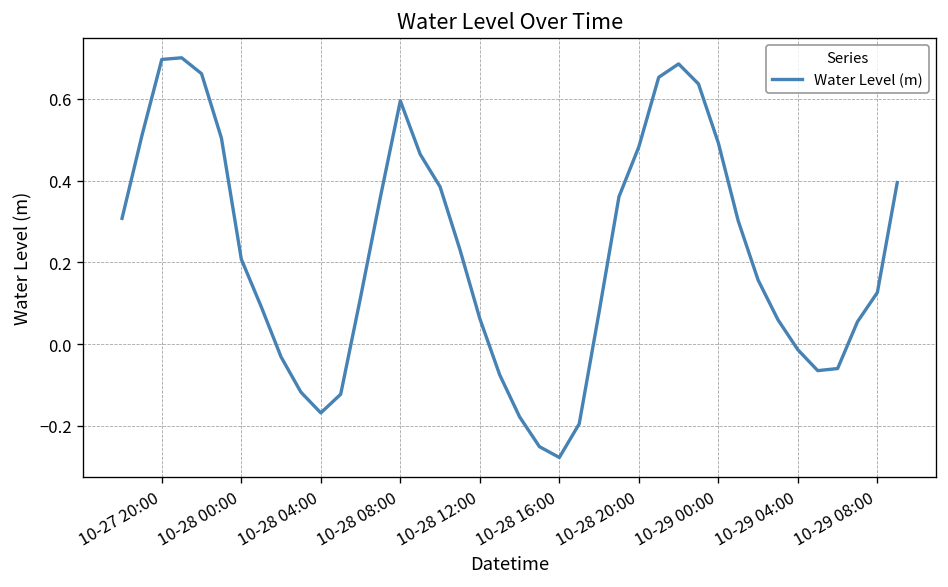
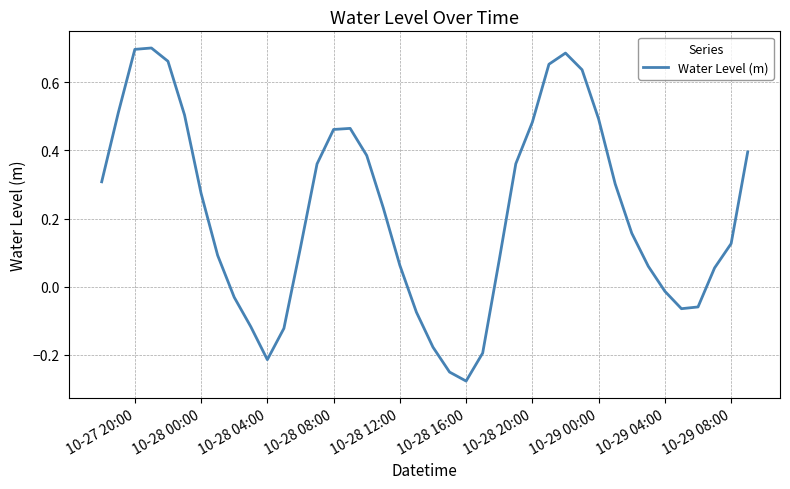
10-28 00:00: 0.21 -> 0.27
10-28 04:00: -0.17 -> -0.21
10-28 08:00: 0.60 -> 0.46
